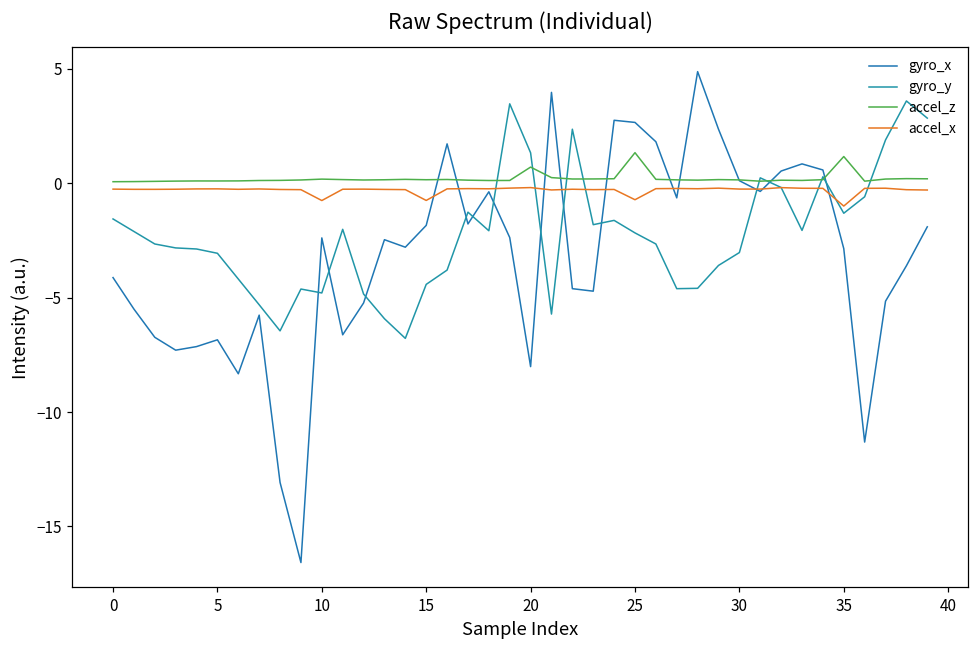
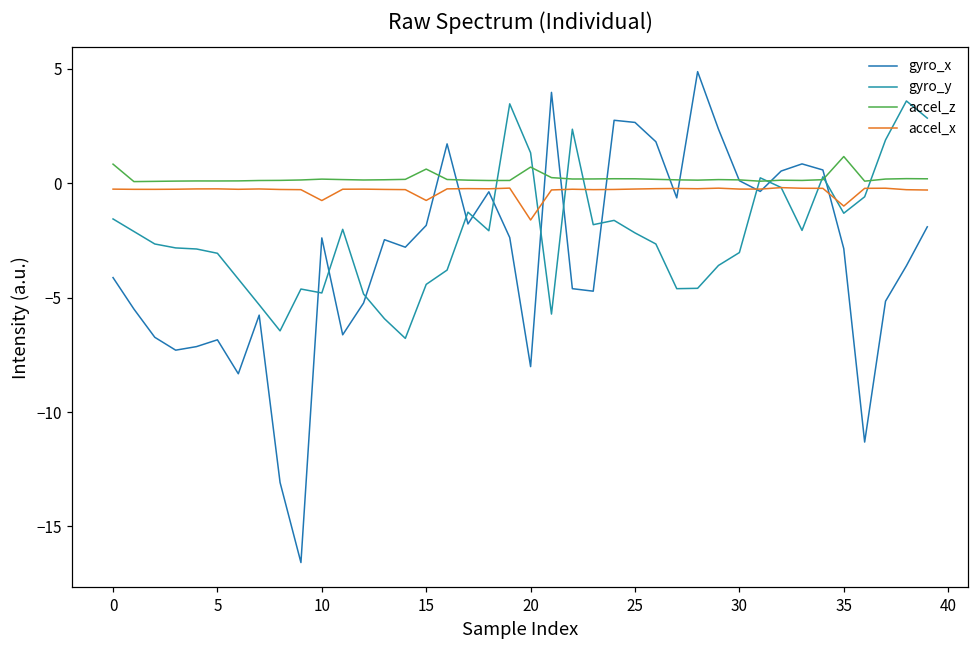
accel_z, 0: 0.1 -> 0.8
accel_z, 15: 0.2 -> 0.6
accel_x, 20: -0.2 -> -1.6
accel_z, 25: 1.3 -> 0.2
accel_x, 25: -0.7 -> -0.3
